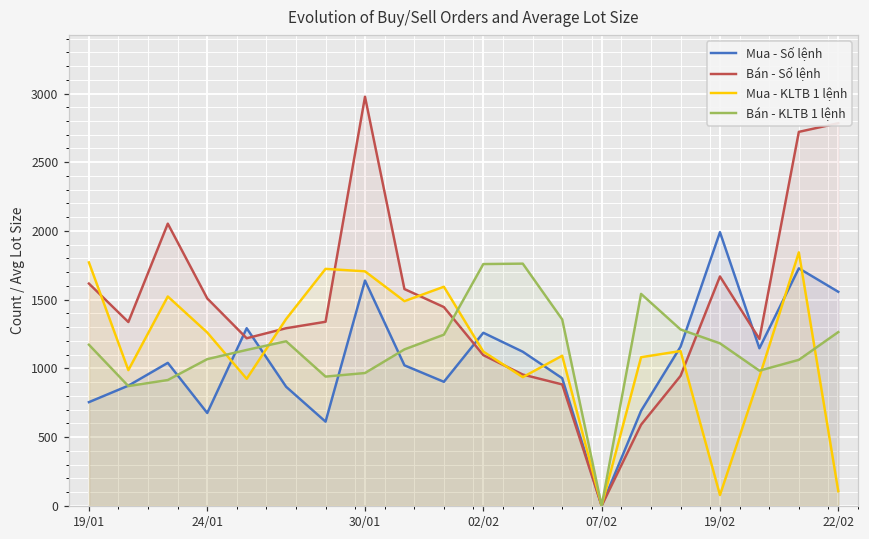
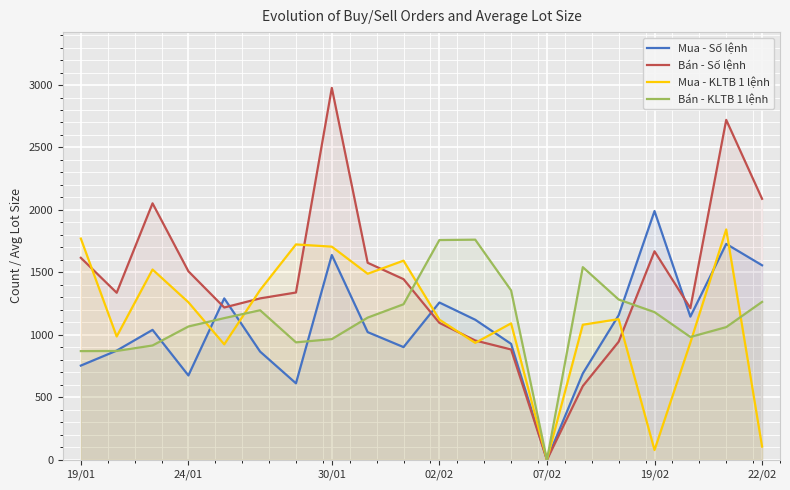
Bán - KLTB 1 lệnh, 19/01: 1170 -> 870
Bán - Số lệnh, 22/02: 2780 -> 2090
